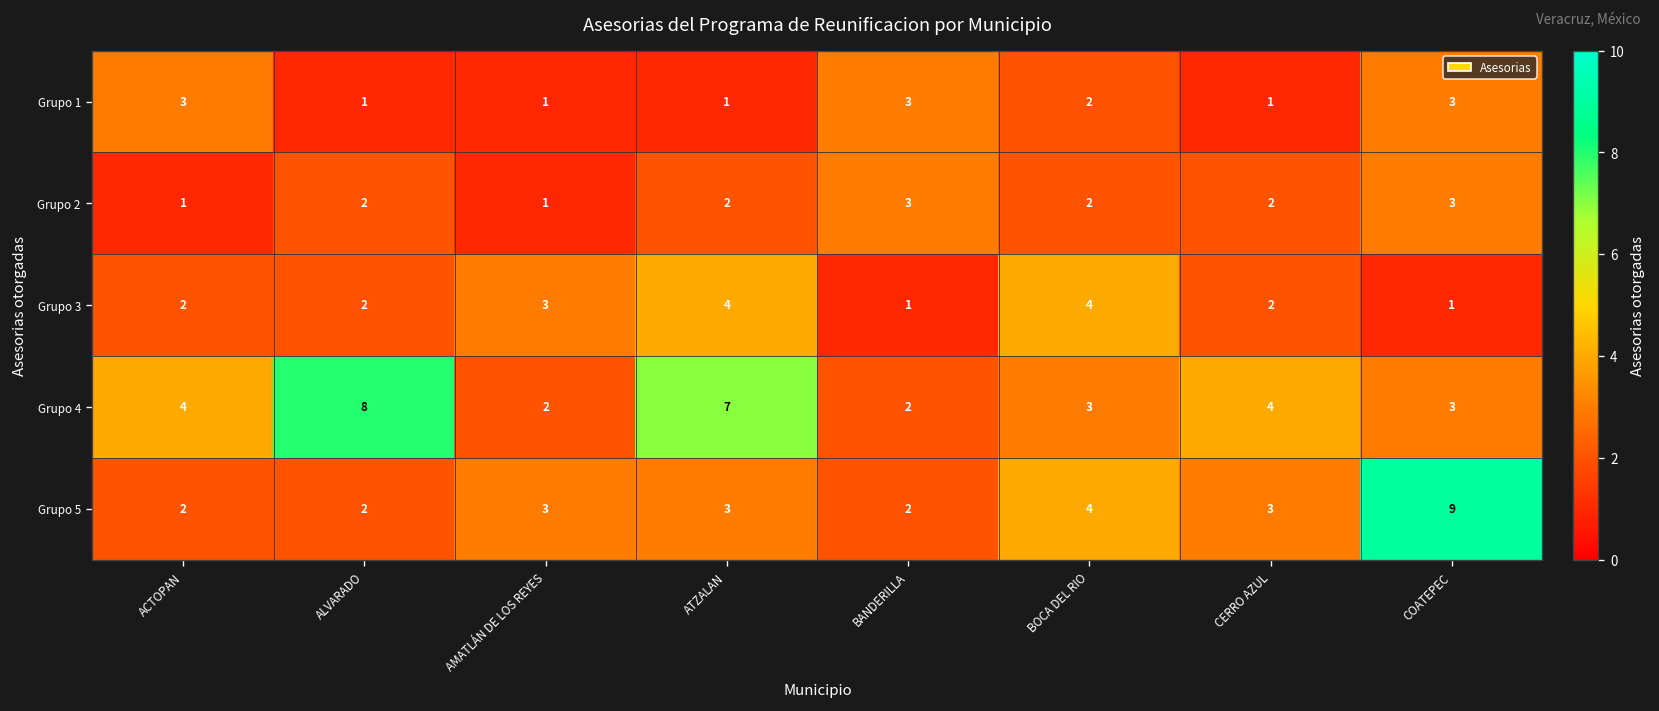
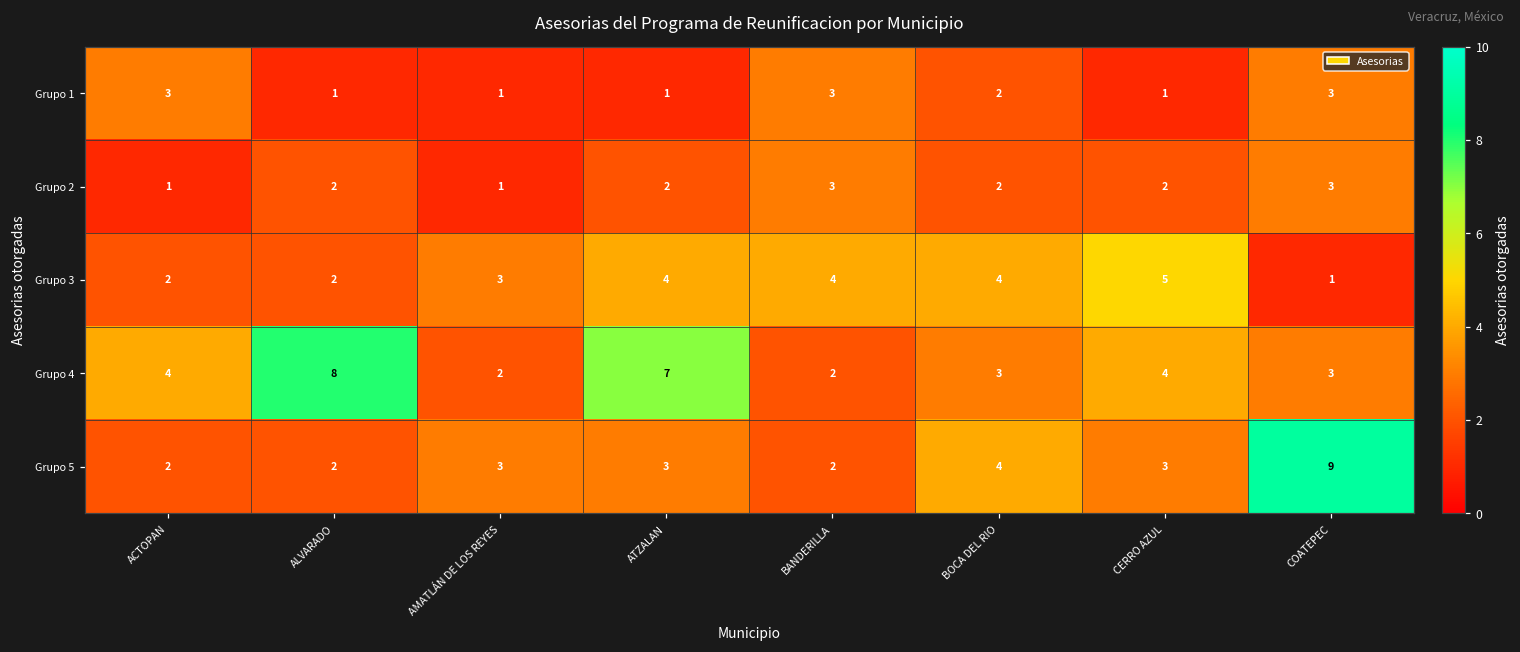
Grupo 3, BANDERILLA: 1 -> 4
Grupo 3, CERRO AZUL: 2 -> 5
